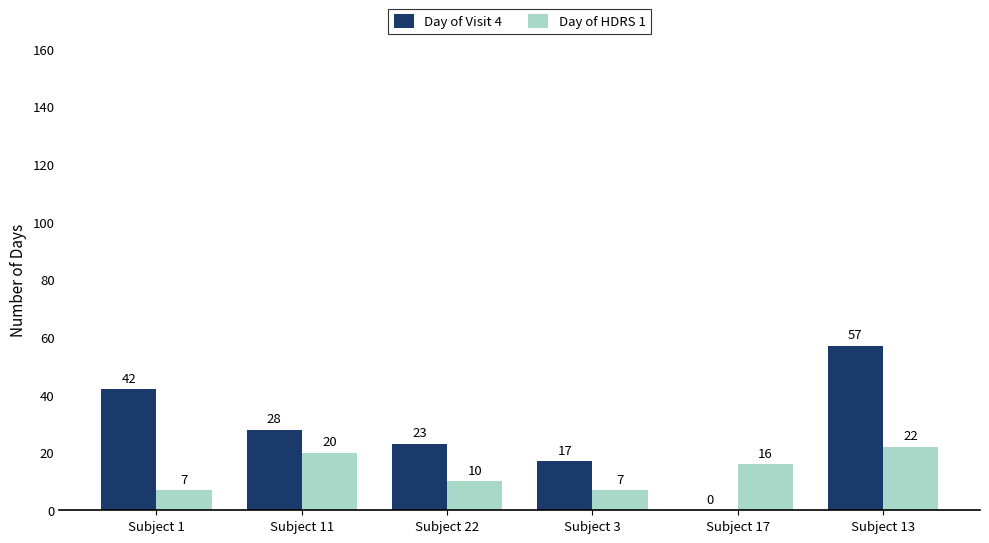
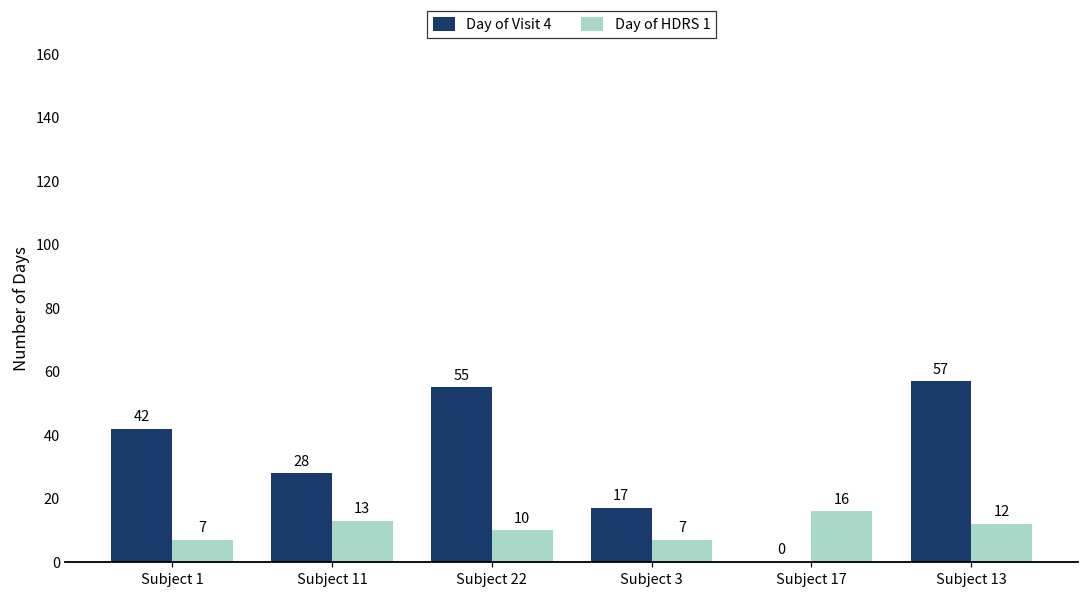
Day of HDRS 1, Subject 11: 20 -> 13
Day of Visit 4, Subject 22: 23 -> 55
Day of HDRS 1, Subject 13: 22 -> 12
